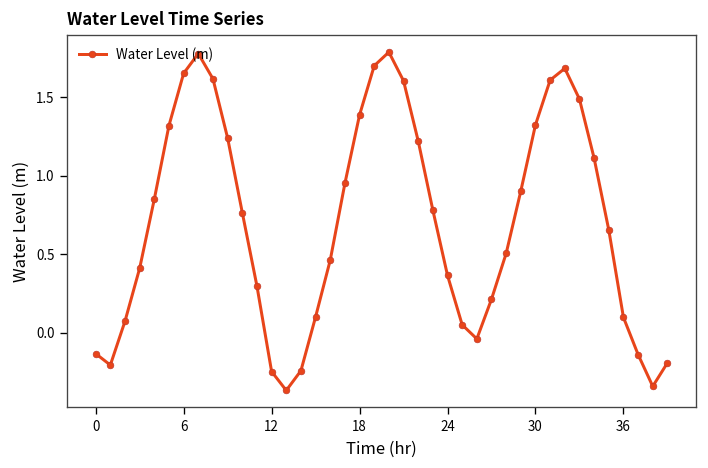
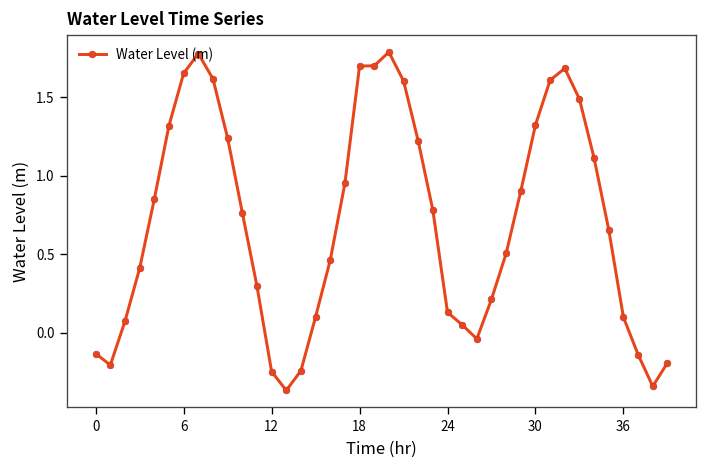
18: 1.39 -> 1.70
24: 0.36 -> 0.13
